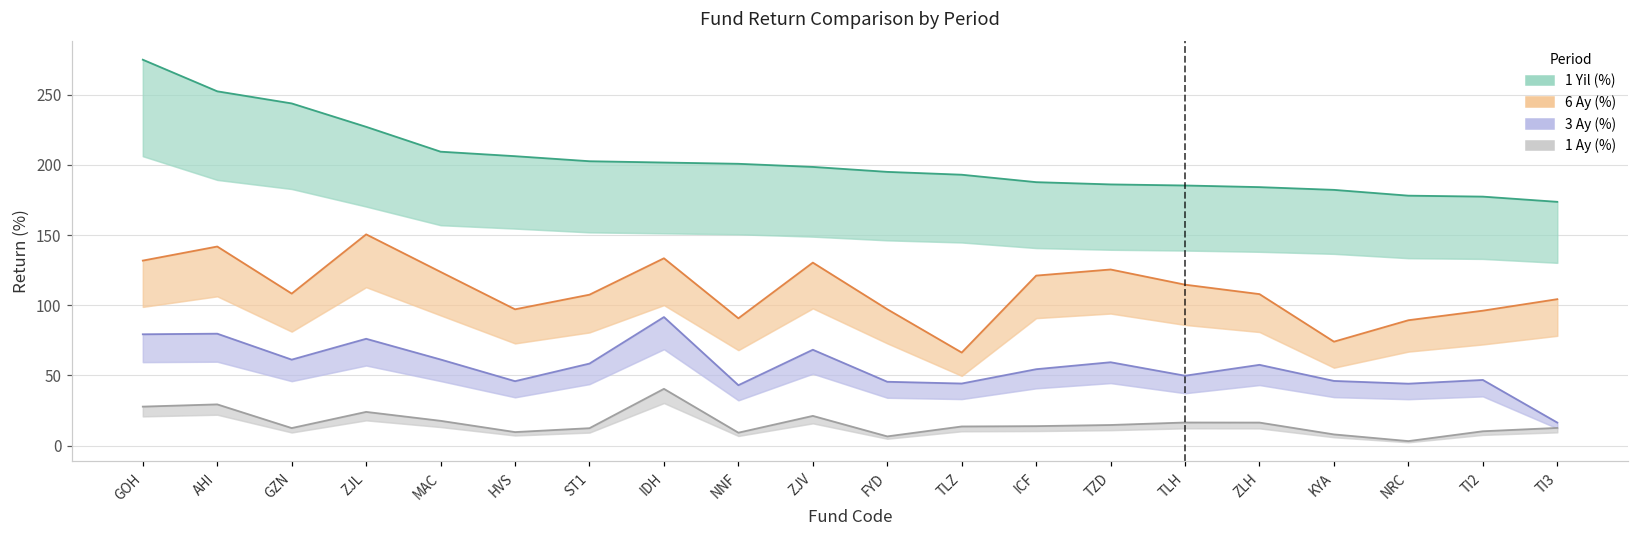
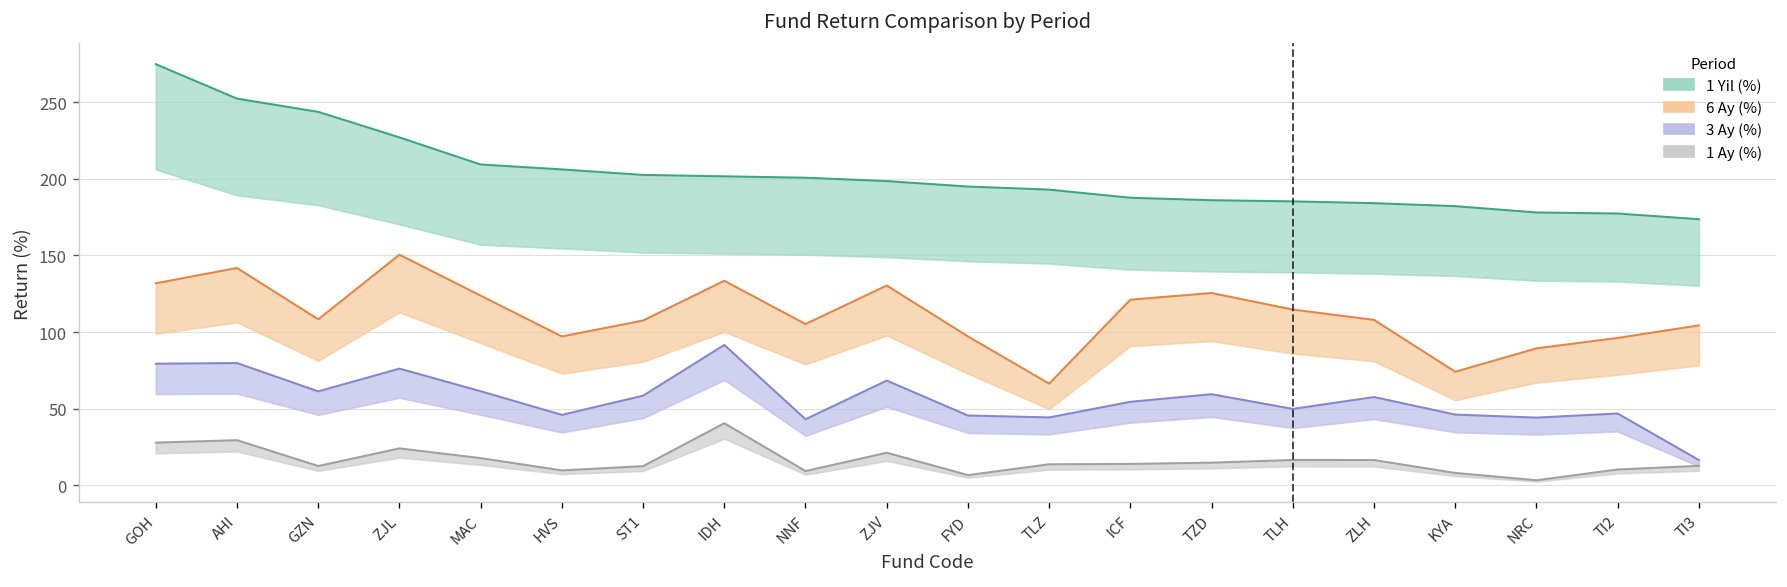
6 Ay (%), NNF: 91 -> 105
